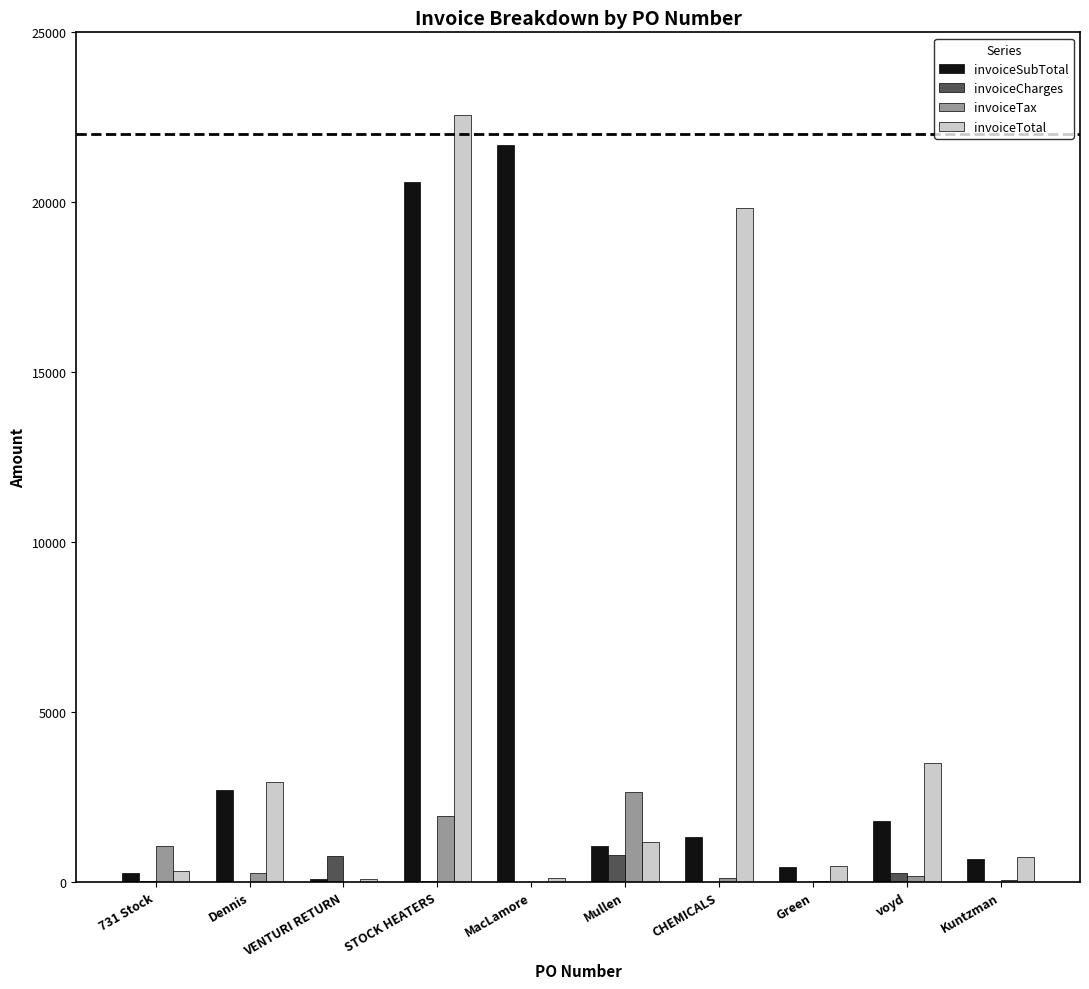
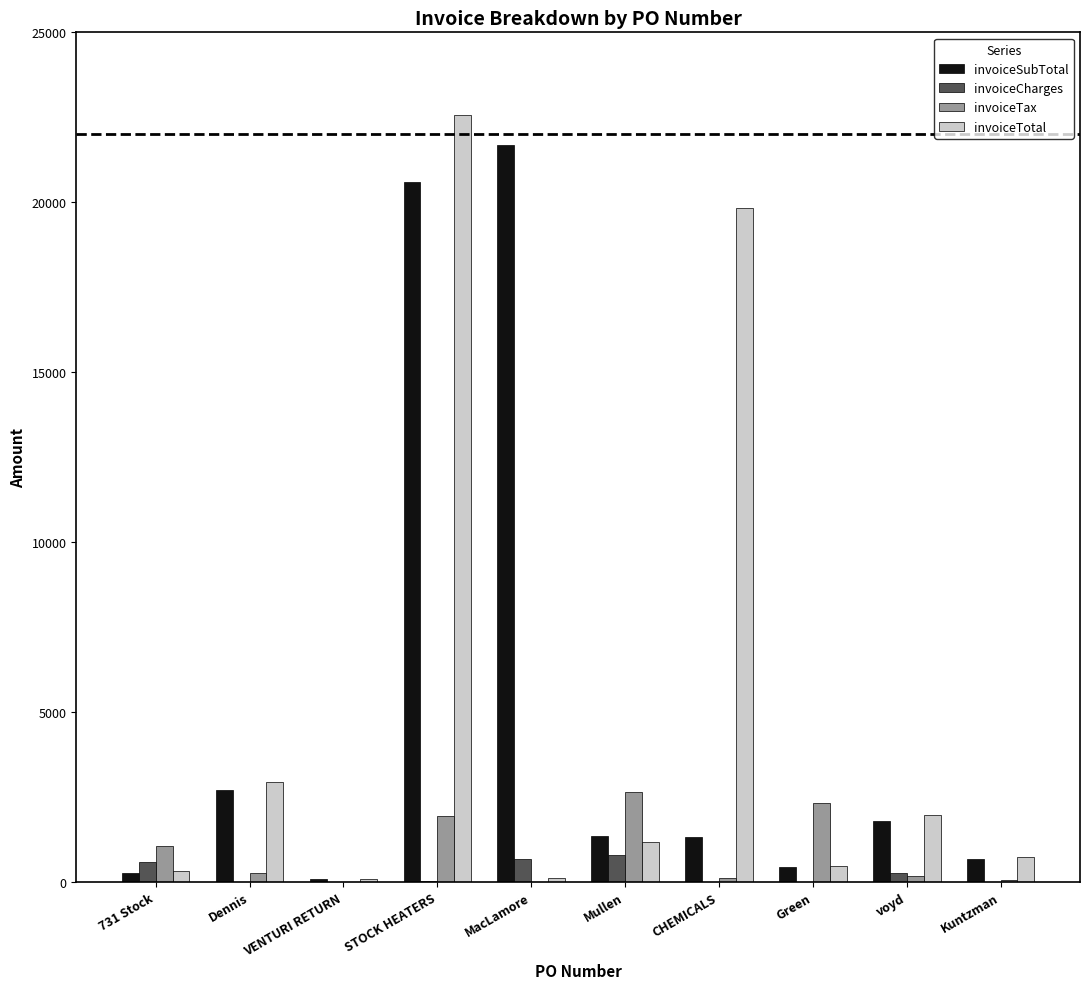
invoiceCharges, 731 Stock: 0 -> 600
invoiceCharges, VENTURI RETURN: 800 -> 0
invoiceCharges, MacLamore: 0 -> 700
invoiceSubTotal, Mullen: 1100 -> 1300
invoiceTax, Green: 0 -> 2300
invoiceTotal, voyd: 3500 -> 2000
